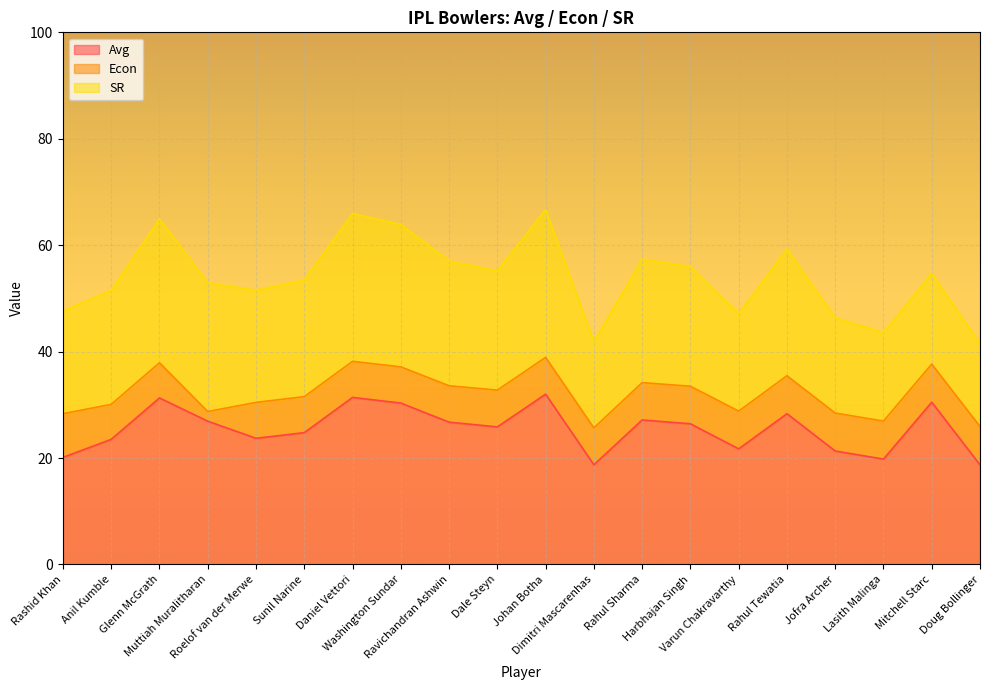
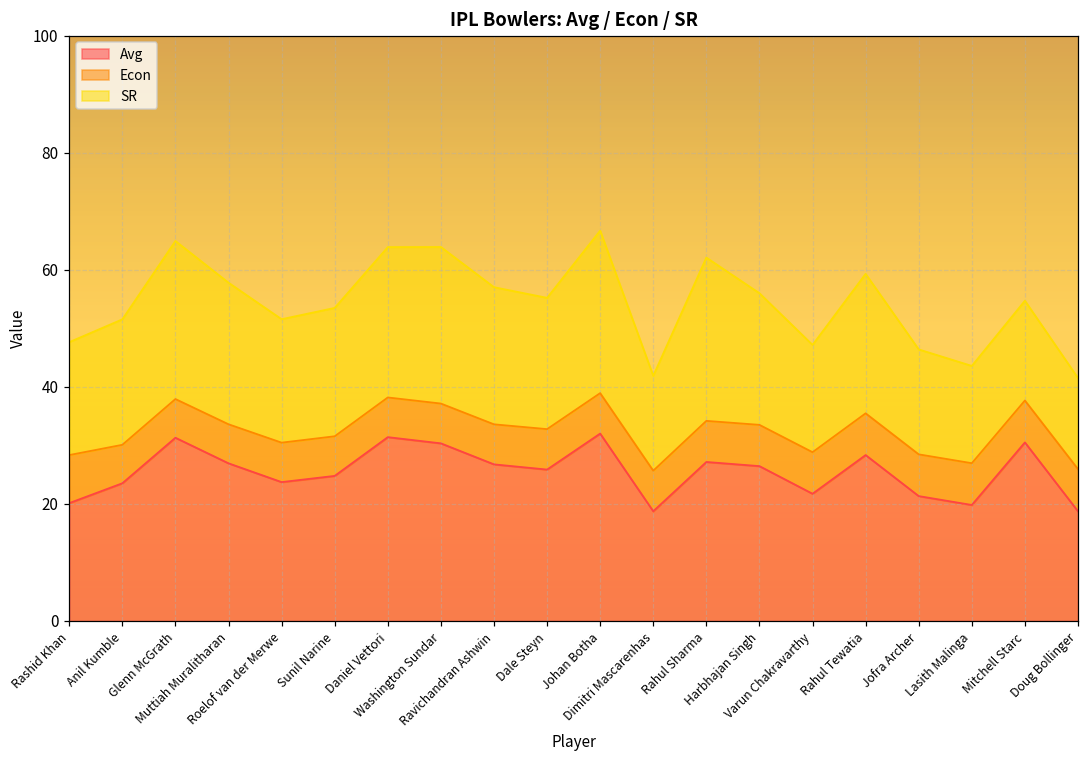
Econ, Muttiah Muralitharan: 2 -> 7
SR, Daniel Vettori: 28 -> 26
SR, Rahul Sharma: 23 -> 28
